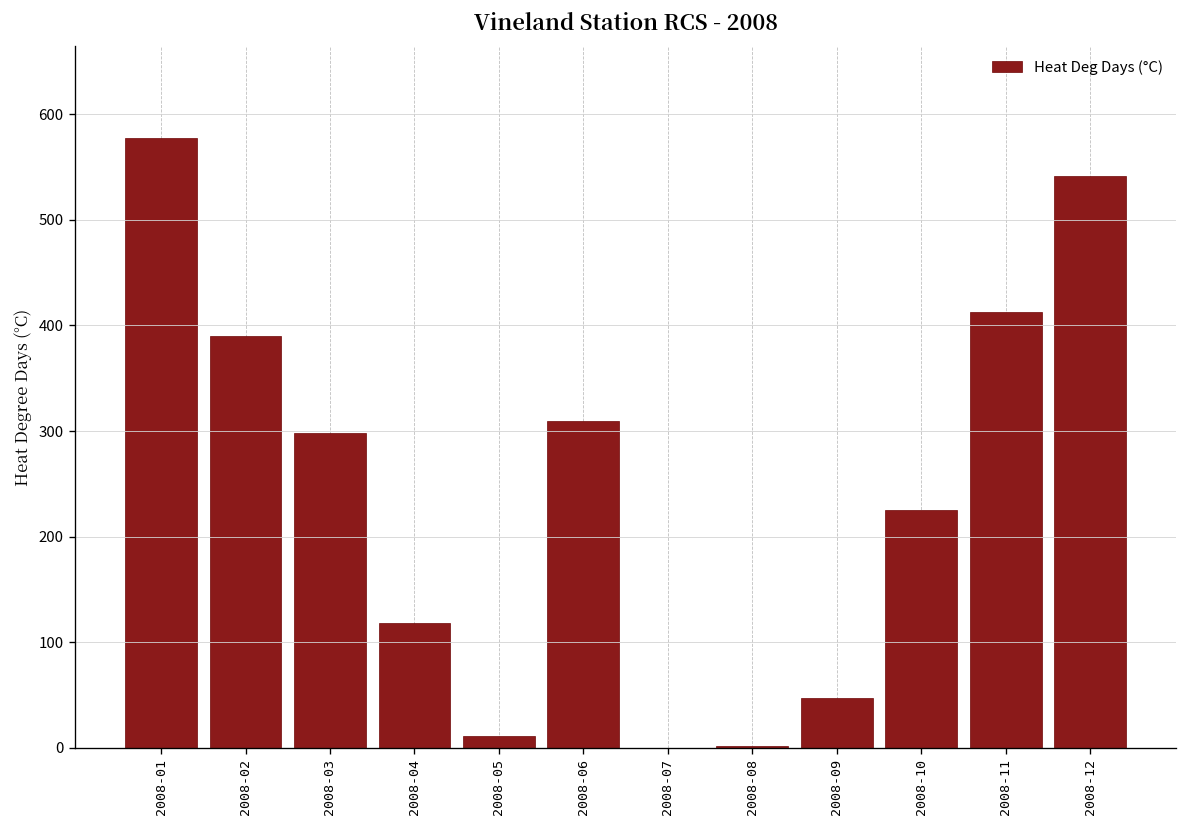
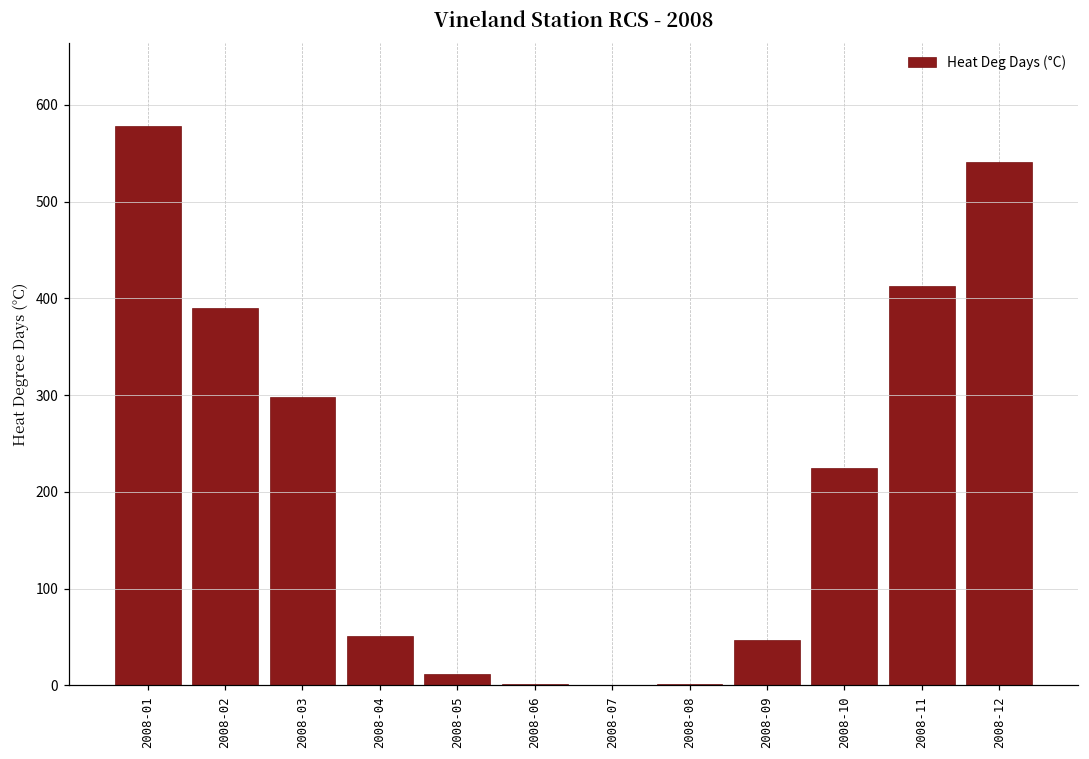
2008-04: 120 -> 50
2008-06: 310 -> 0
